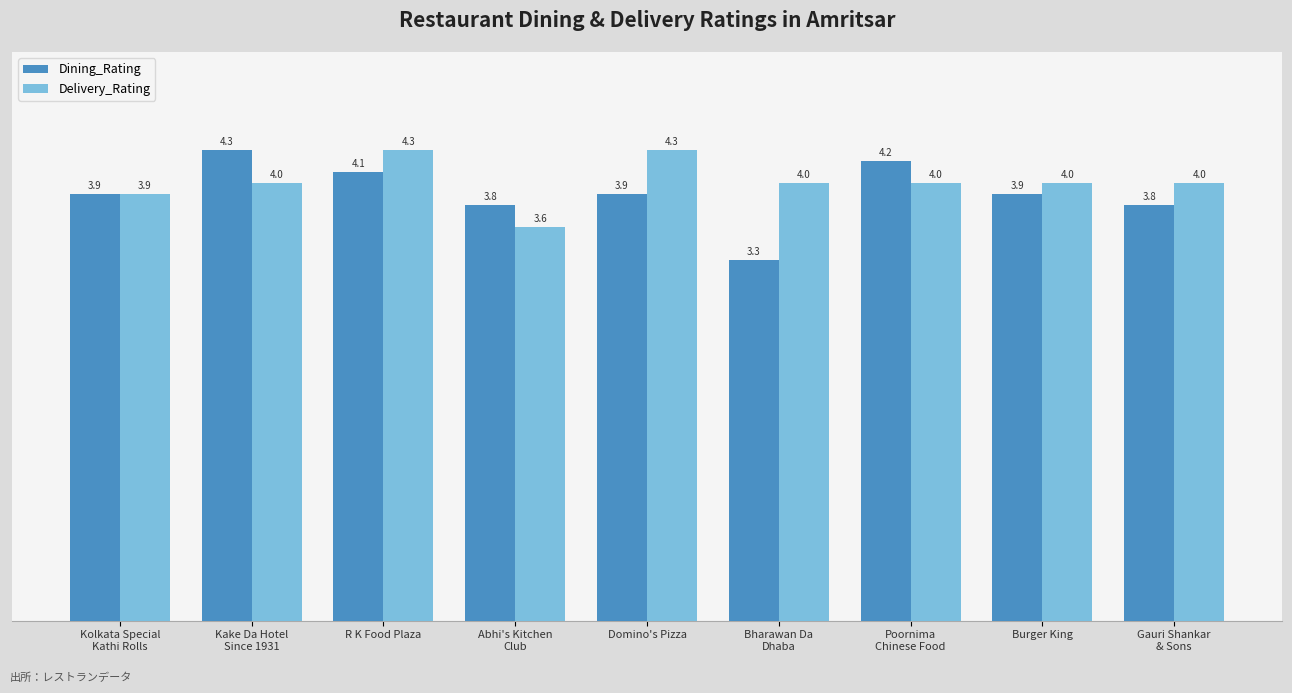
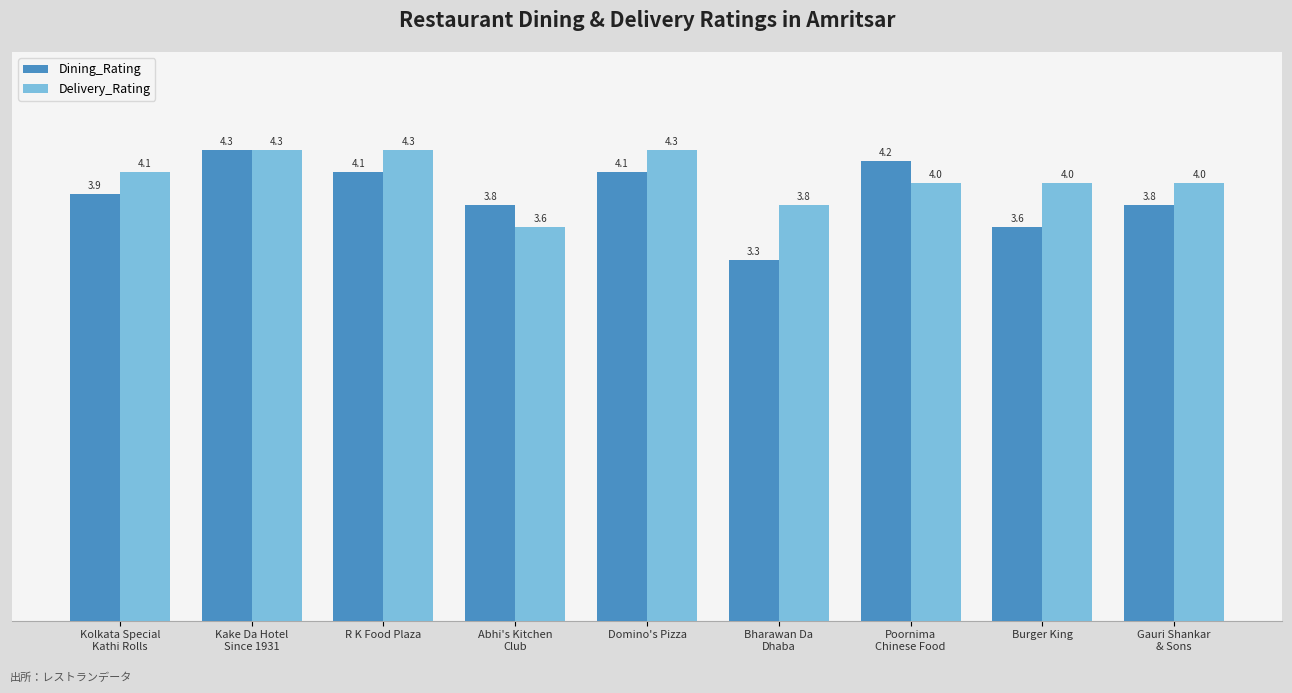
Delivery_Rating, Kolkata Special Kathi Rolls: 3.9 -> 4.1
Delivery_Rating, Kake Da Hotel Since 1931: 4.0 -> 4.3
Dining_Rating, Domino's Pizza: 3.9 -> 4.1
Delivery_Rating, Bharawan Da Dhaba: 4.0 -> 3.8
Dining_Rating, Burger King: 3.9 -> 3.6
